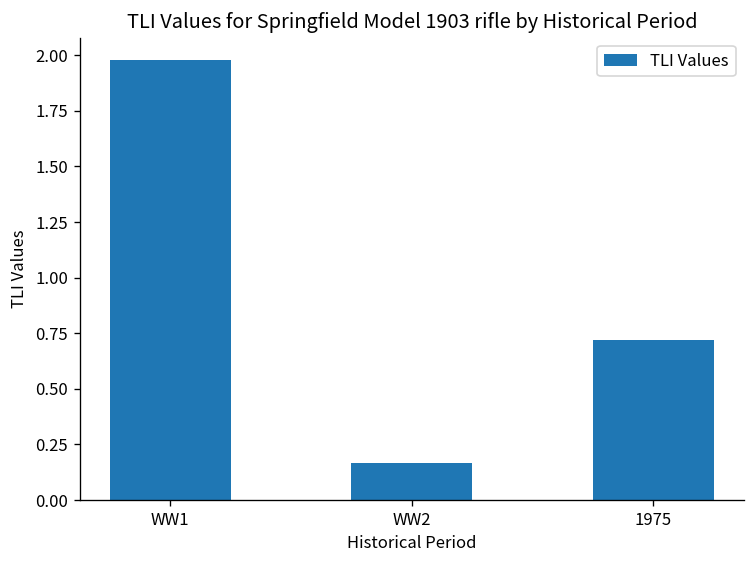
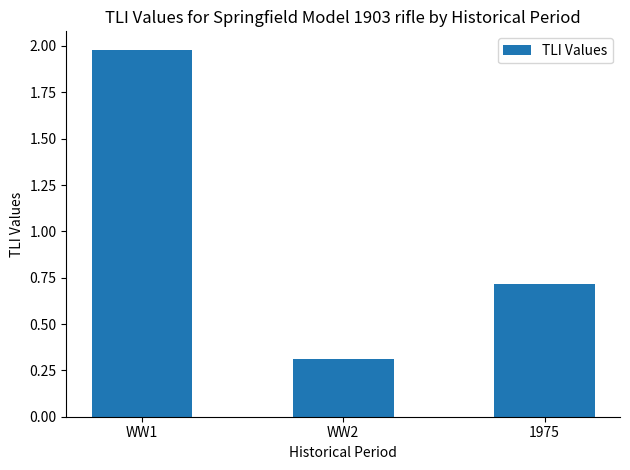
WW2: 0.17 -> 0.31
